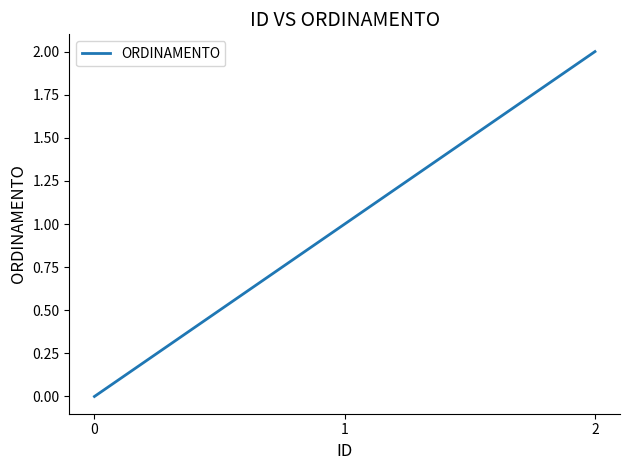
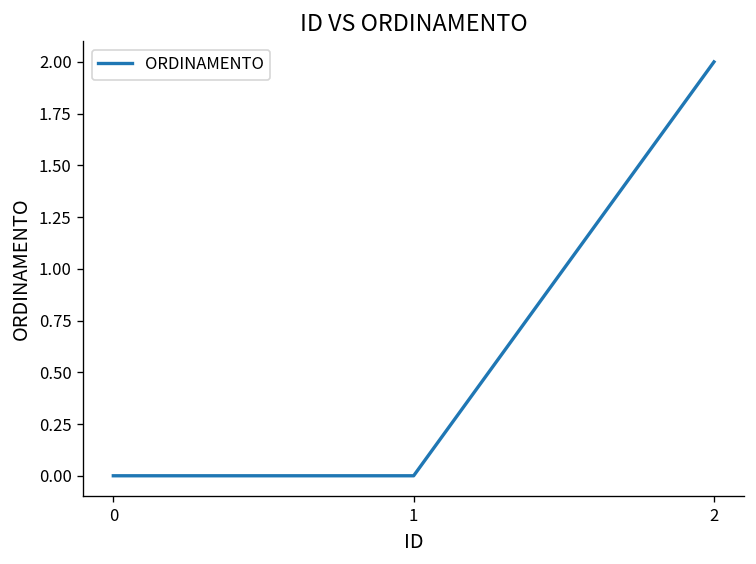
1: 1 -> 0
